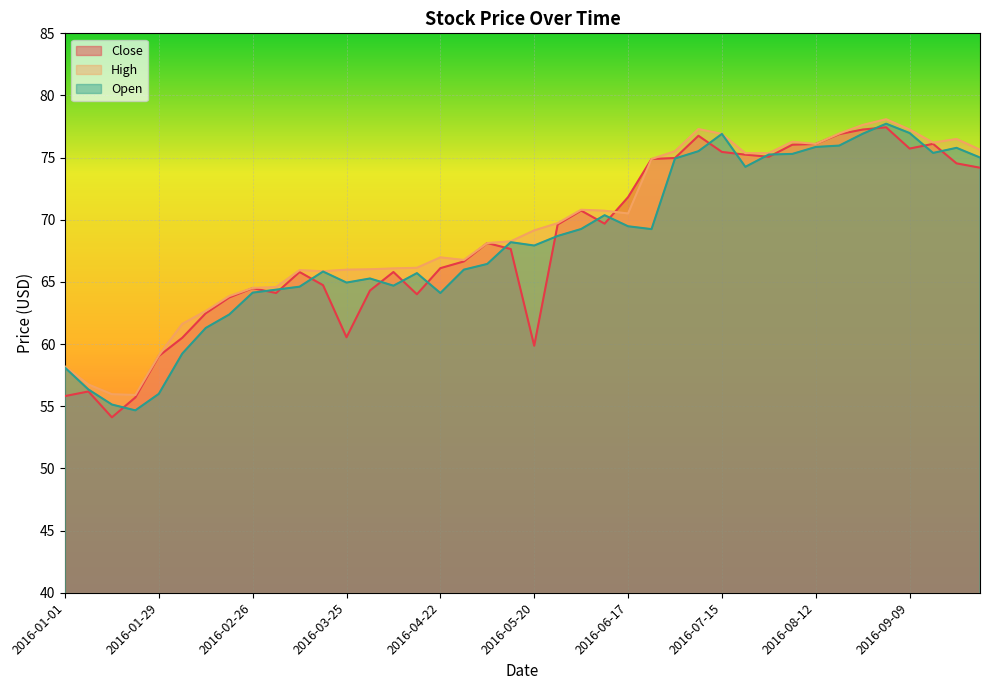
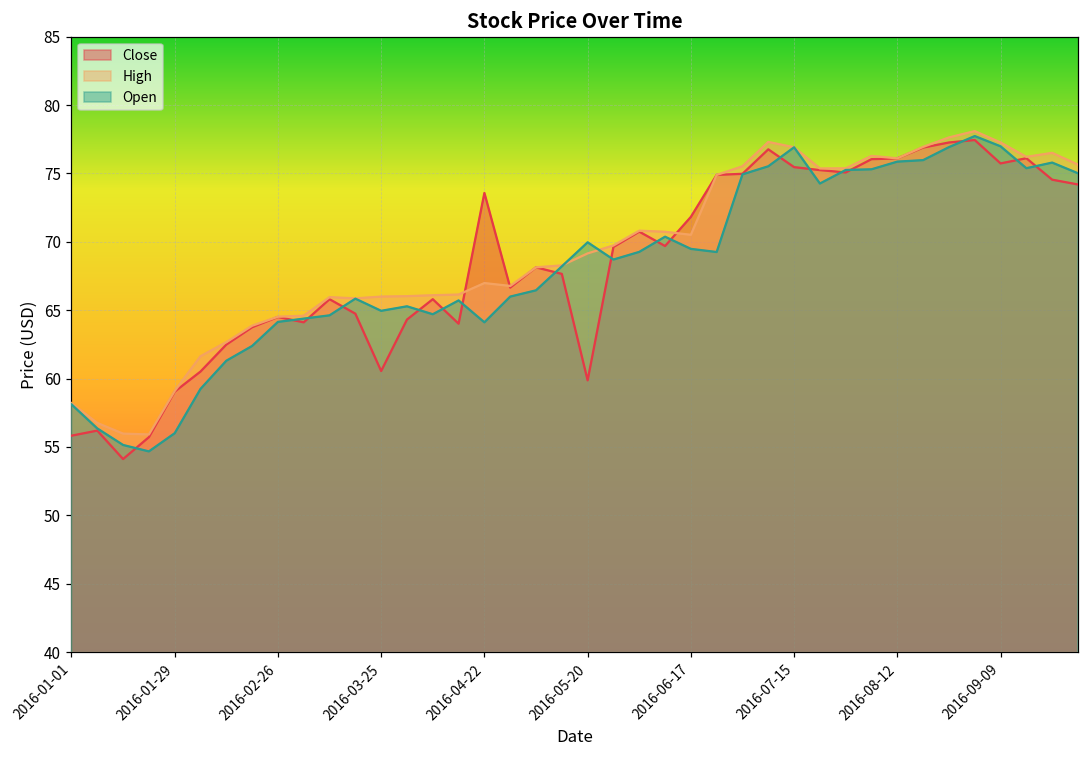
Close, 2016-04-22: 66.1 -> 73.6
Open, 2016-05-20: 67.9 -> 70.0
